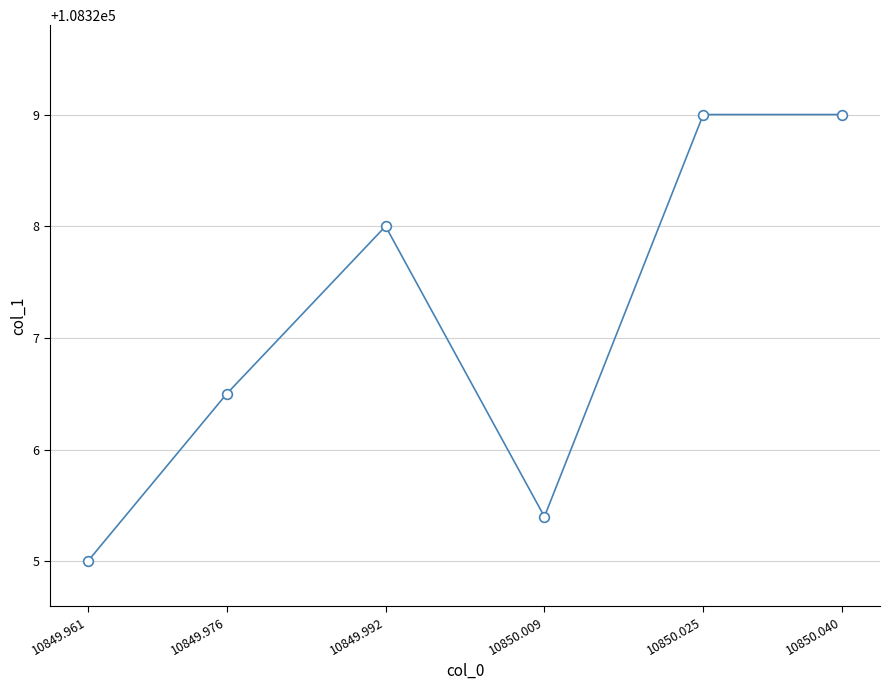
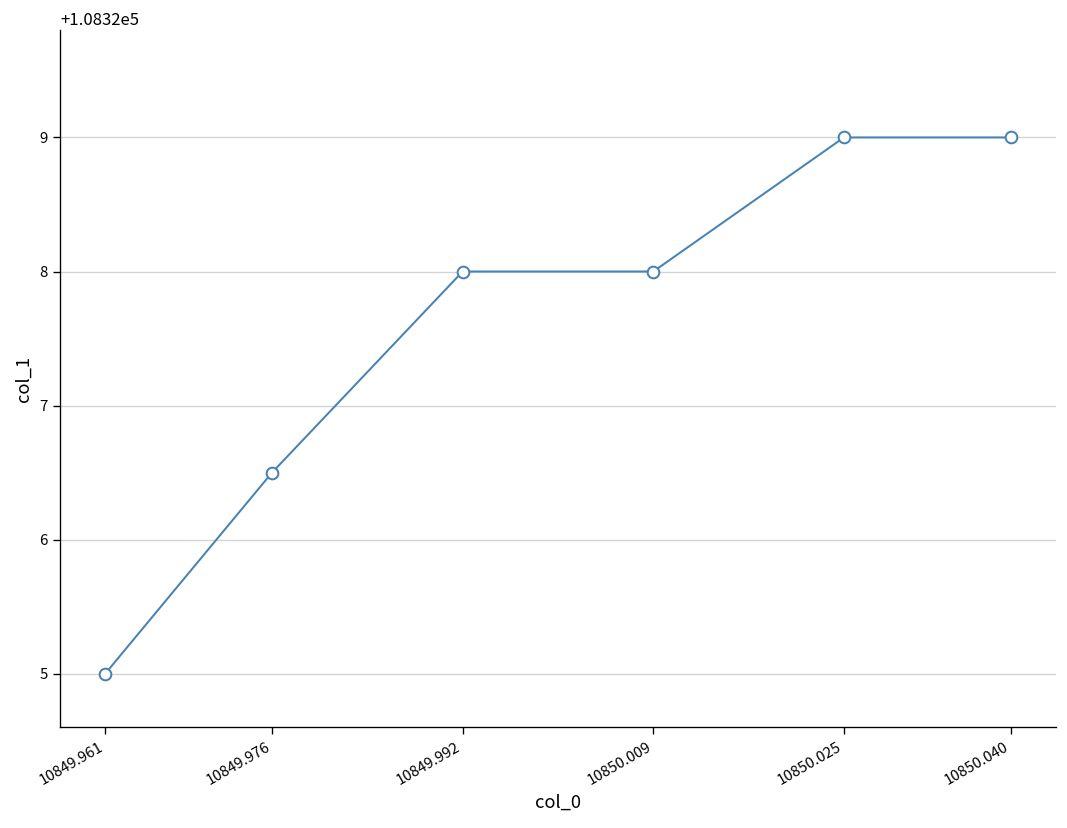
10850.009: 108325.4 -> 108328.0
